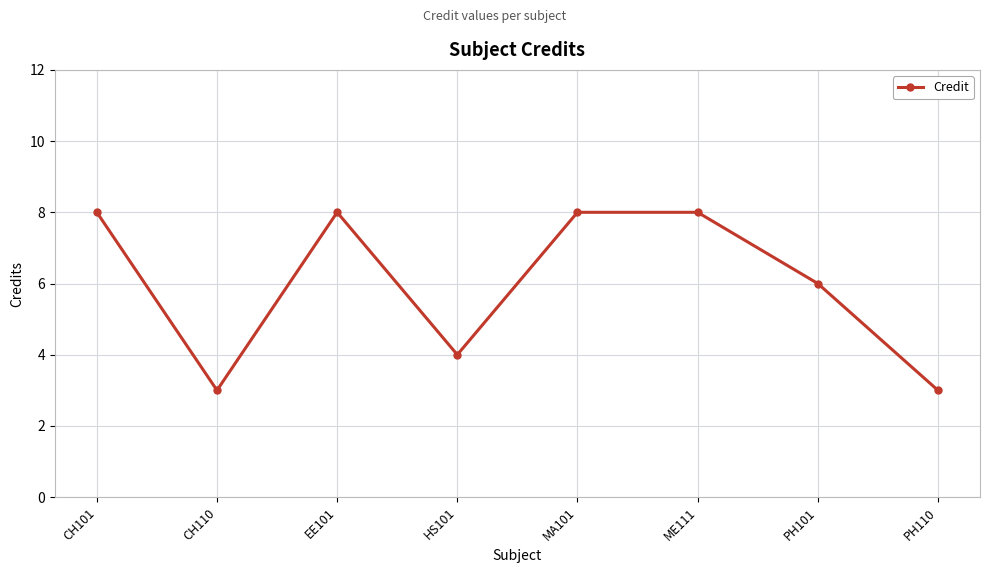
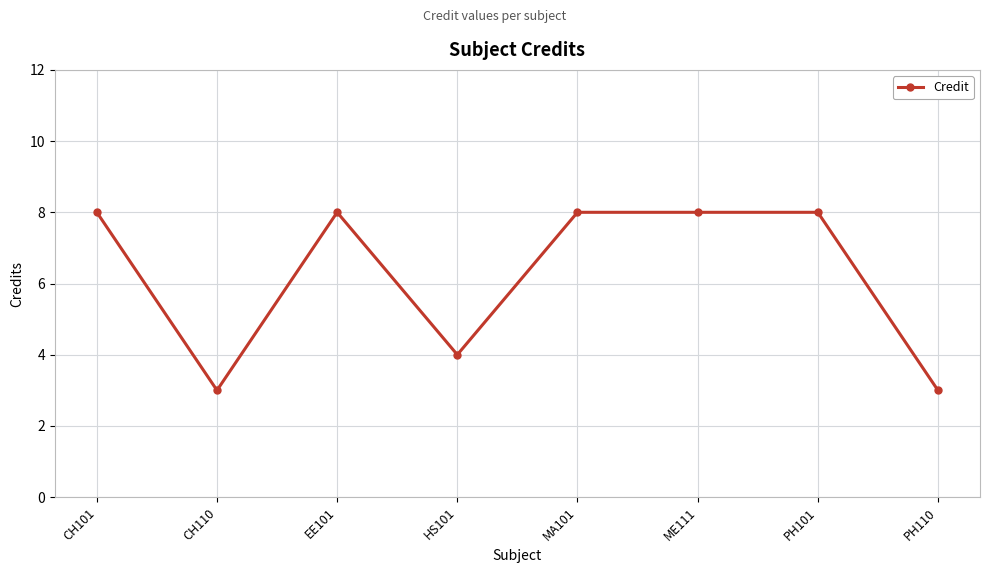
PH101: 6 -> 8
